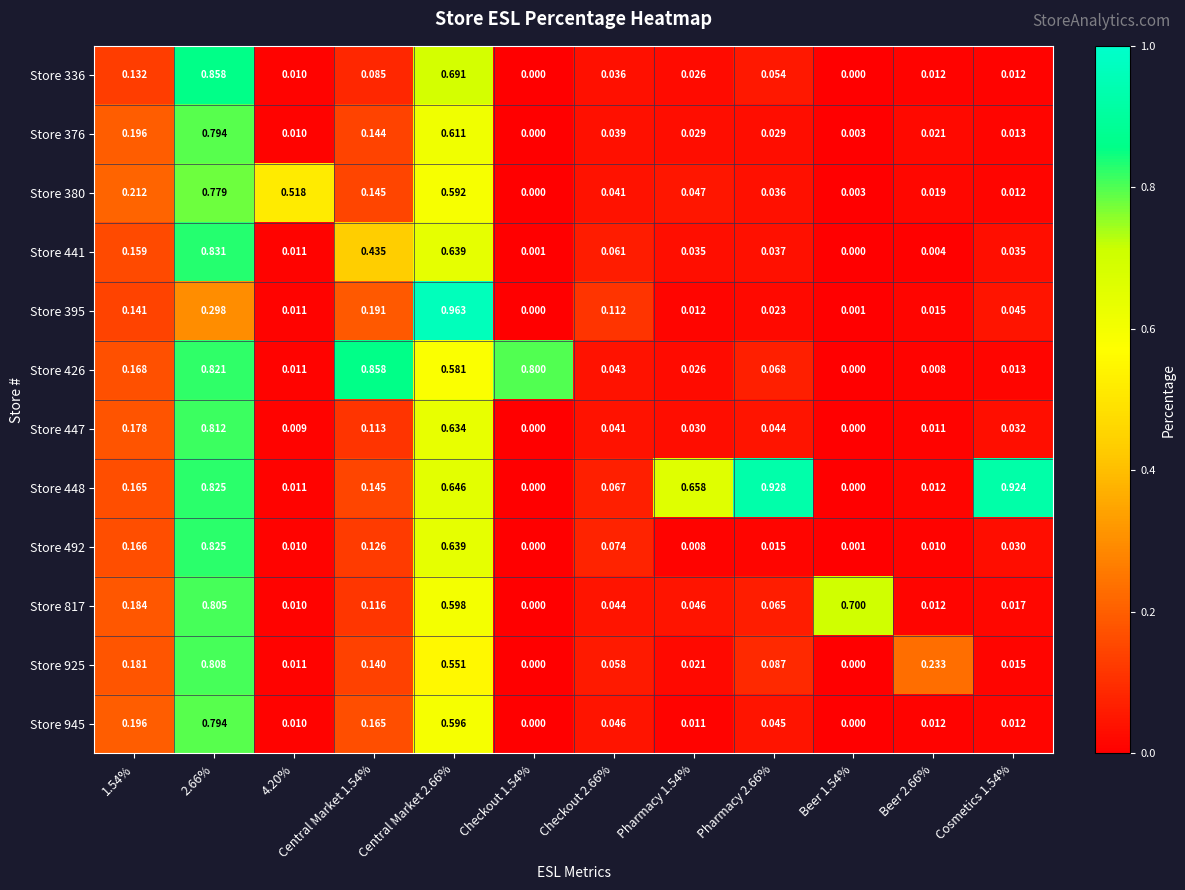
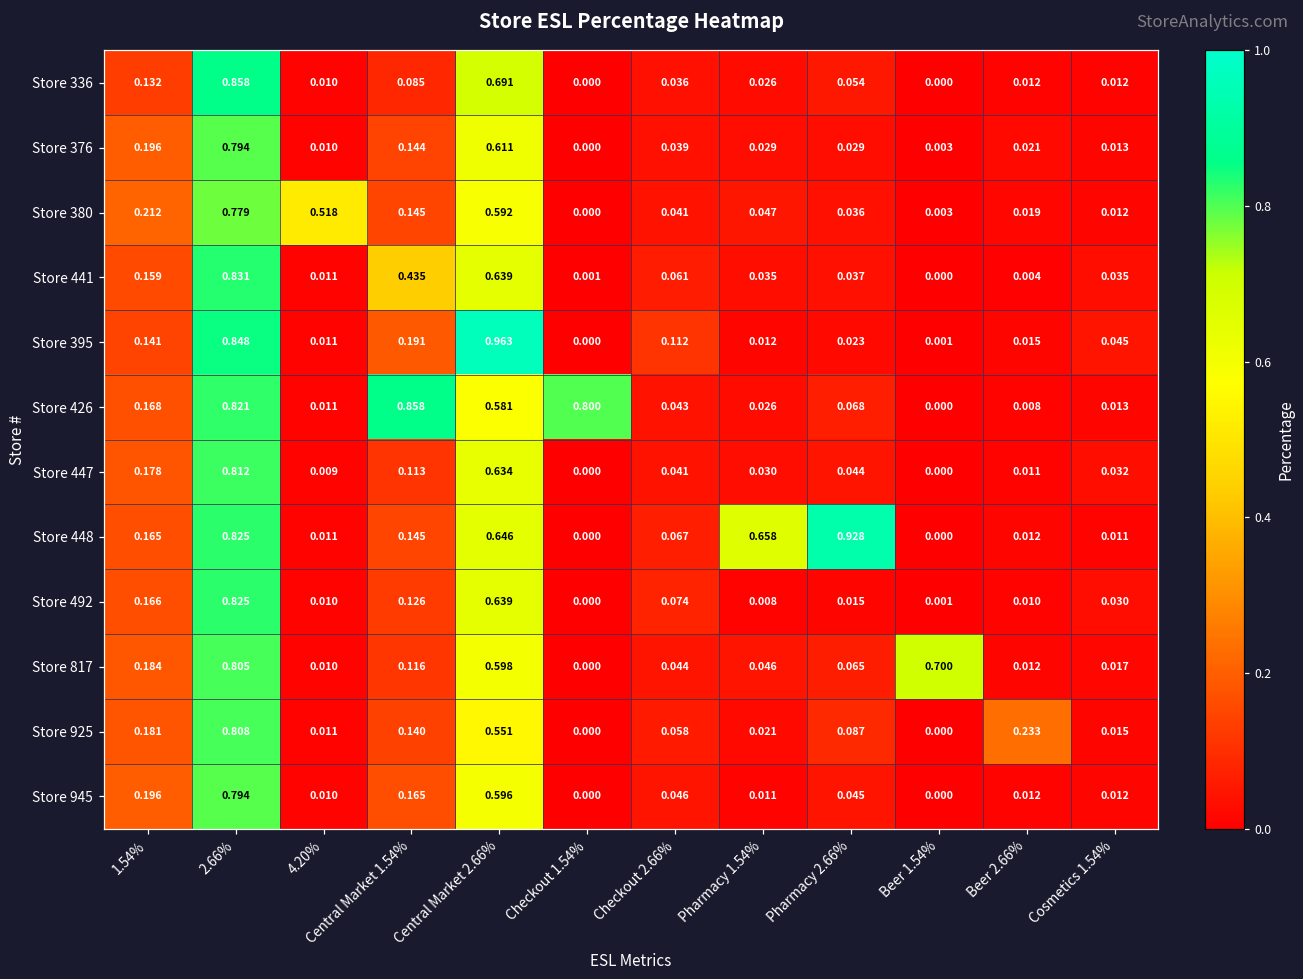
Store 395, 2.66%: 0.298 -> 0.848
Store 448, Cosmetics 1.54%: 0.924 -> 0.011
